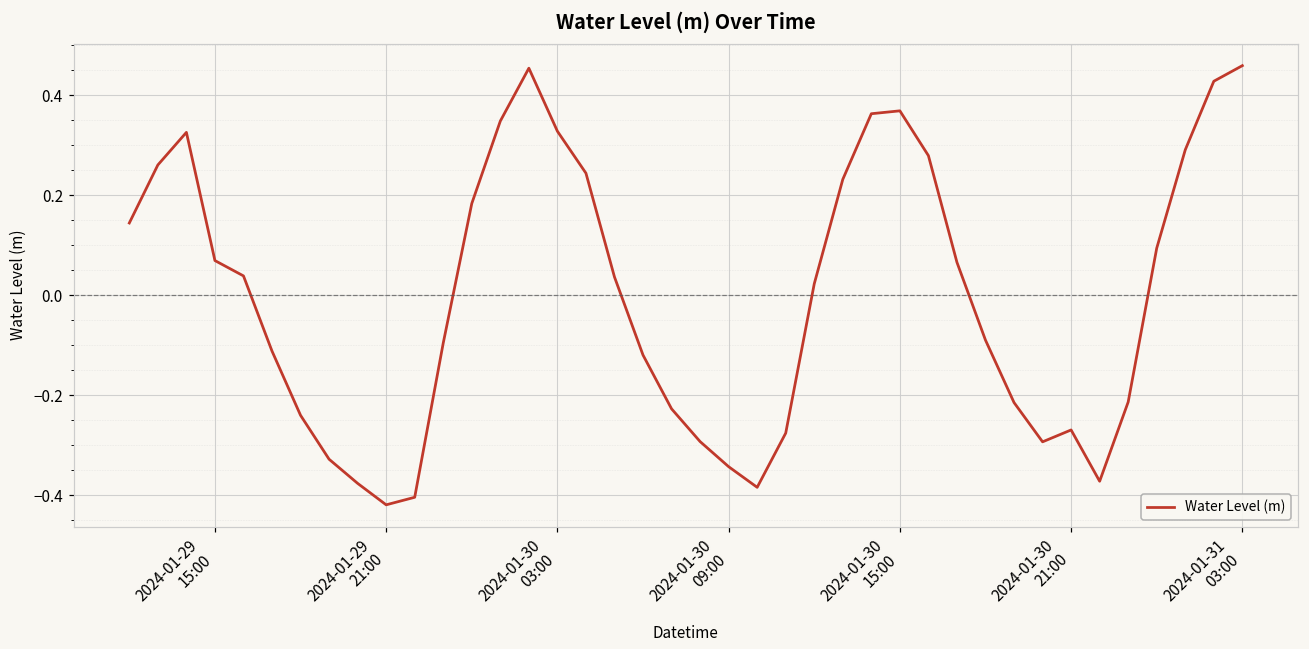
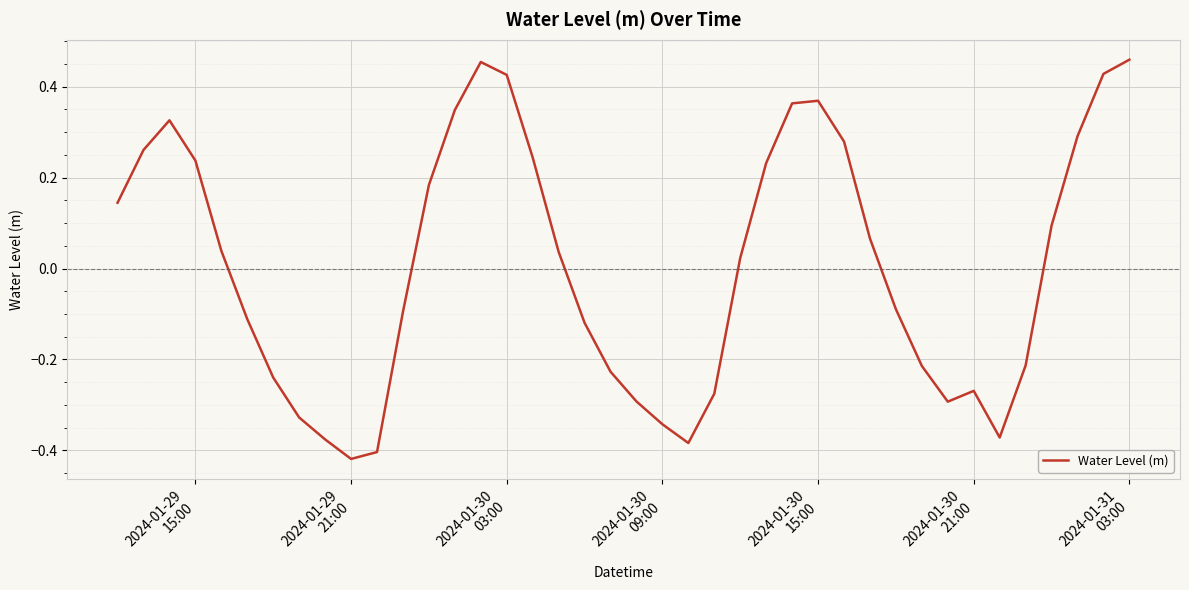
2024-01-29 15:00: 0.07 -> 0.24
2024-01-30 03:00: 0.33 -> 0.43
